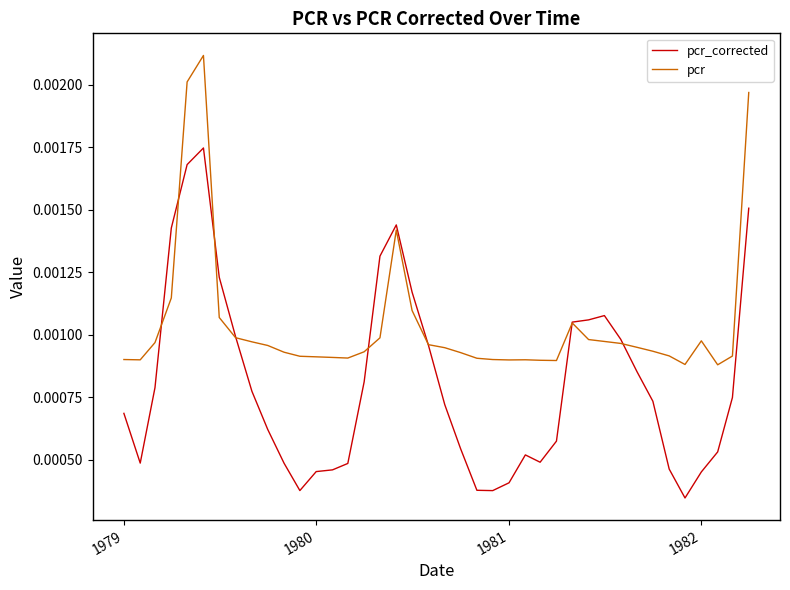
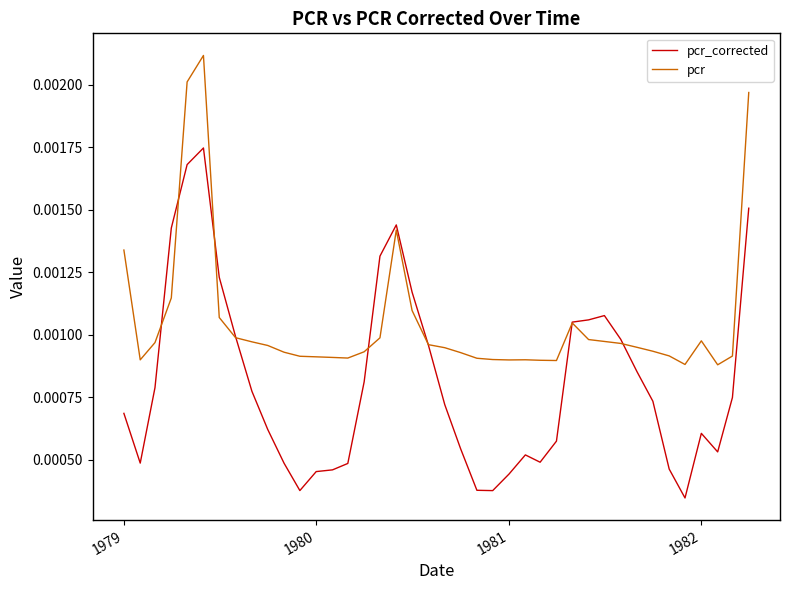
pcr, 1979: 0.00090 -> 0.00134
pcr_corrected, 1981: 0.00041 -> 0.00044
pcr_corrected, 1982: 0.00045 -> 0.00061
